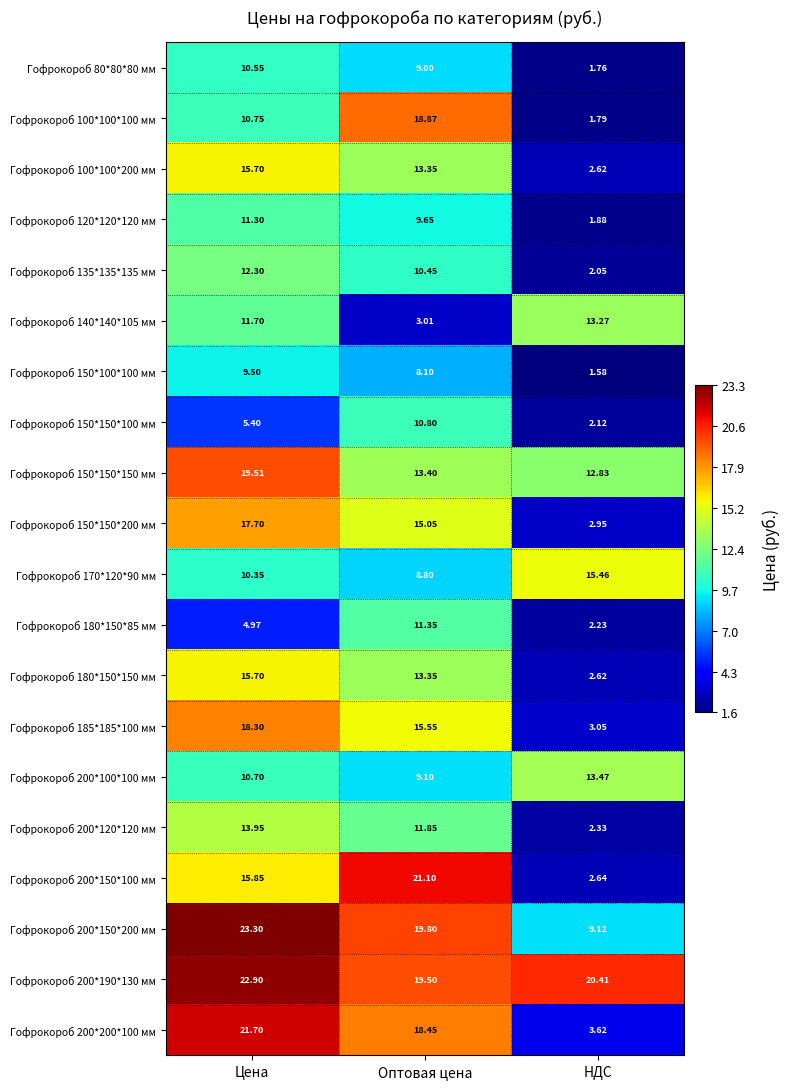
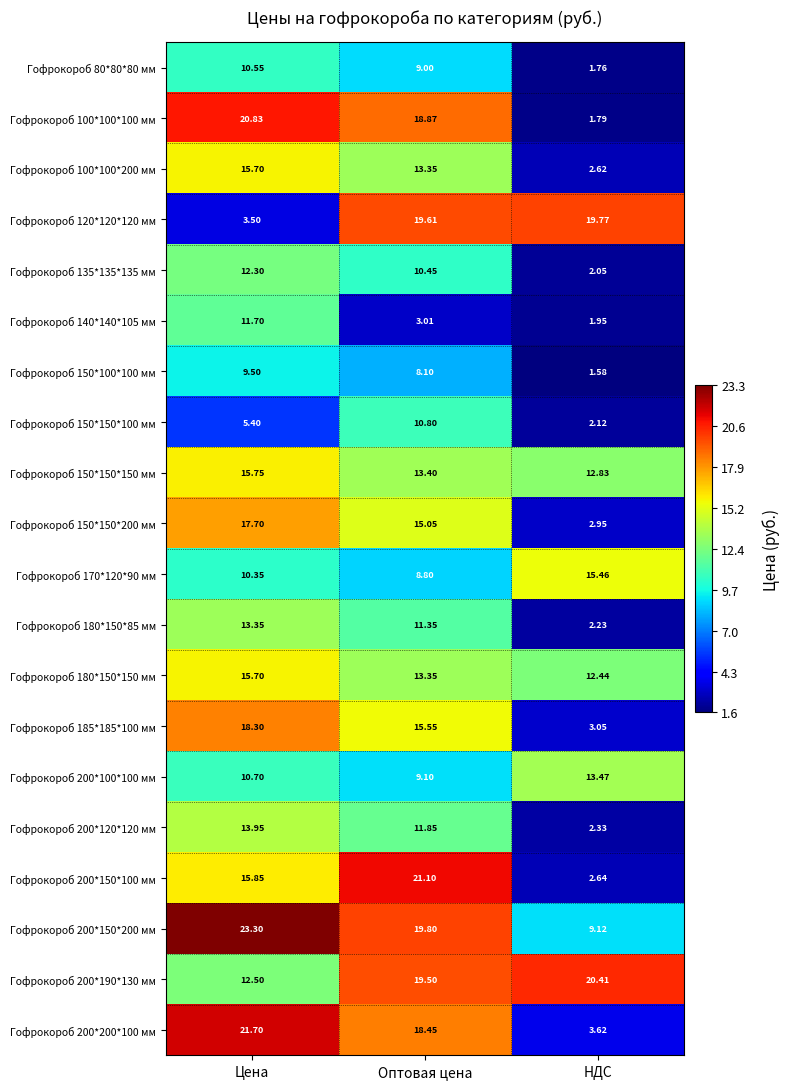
Гофрокороб 100*100*100 мм, Цена: 10.75 -> 20.83
Гофрокороб 120*120*120 мм, Цена: 11.30 -> 3.50
Гофрокороб 120*120*120 мм, Оптовая цена: 9.65 -> 19.61
Гофрокороб 120*120*120 мм, НДС: 1.88 -> 19.77
Гофрокороб 140*140*105 мм, НДС: 13.27 -> 1.95
Гофрокороб 150*150*150 мм, Цена: 19.51 -> 15.75
Гофрокороб 180*150*85 мм, Цена: 4.97 -> 13.35
Гофрокороб 180*150*150 мм, НДС: 2.62 -> 12.44
Гофрокороб 200*190*130 мм, Цена: 22.90 -> 12.50
